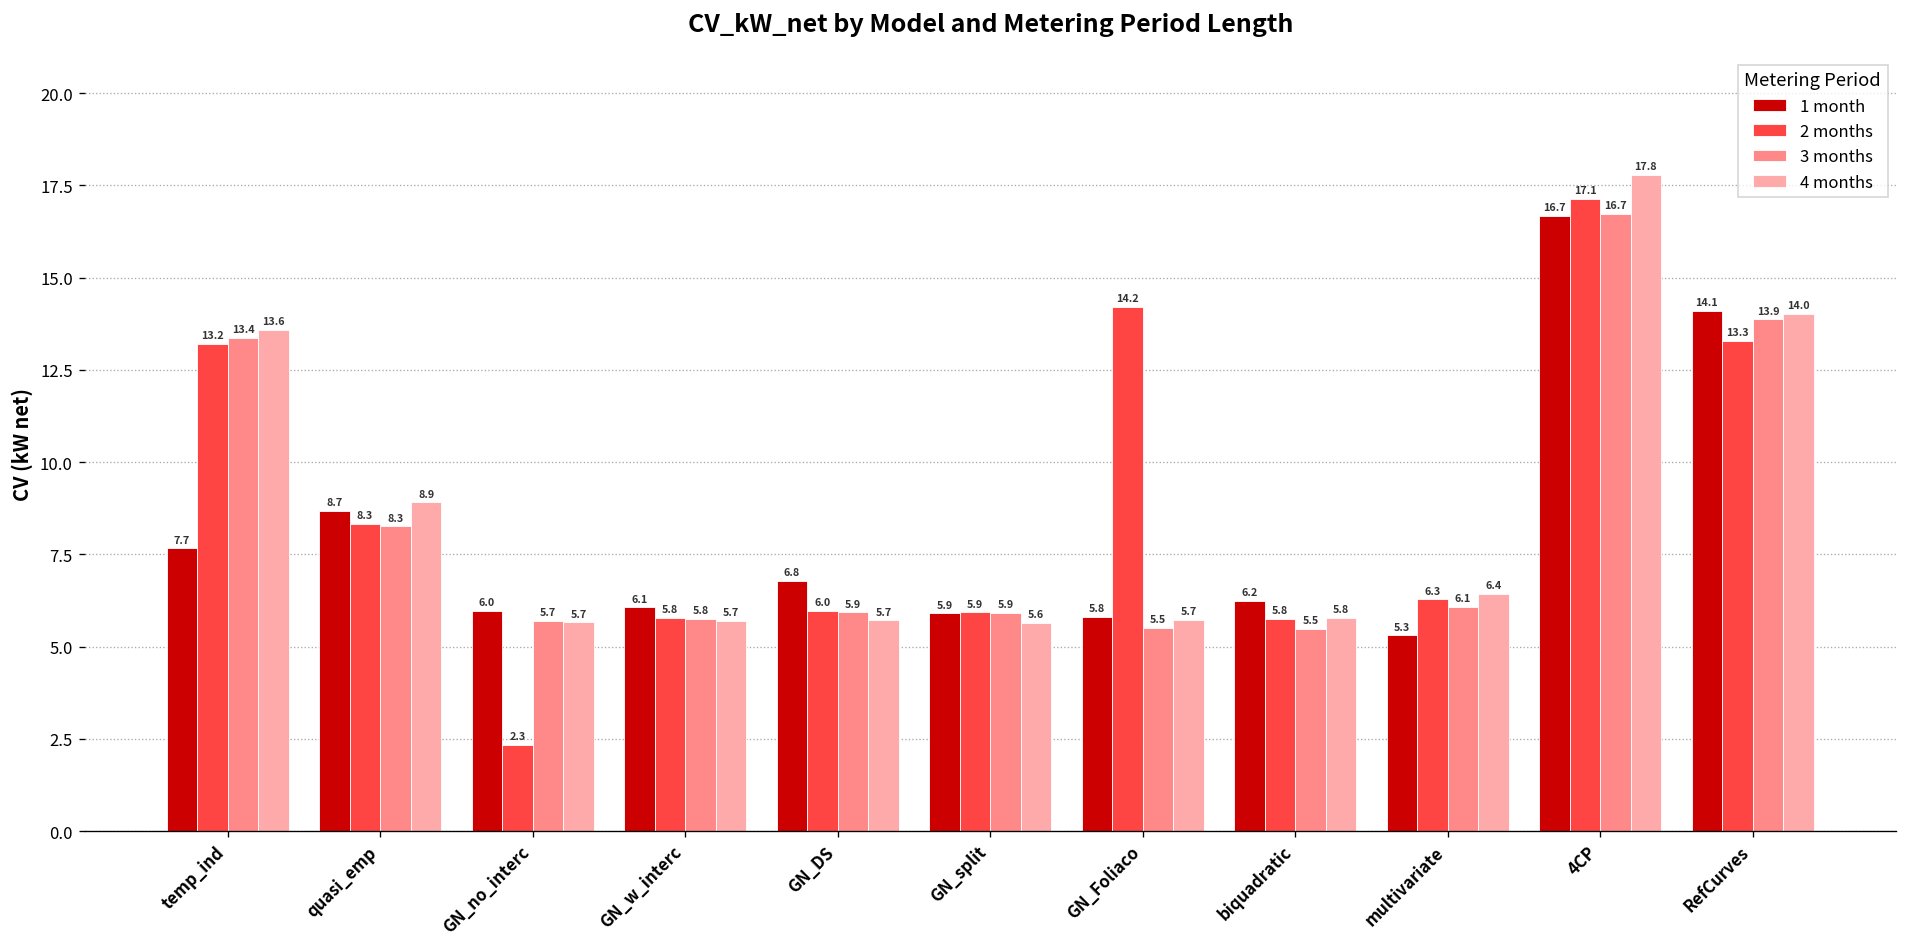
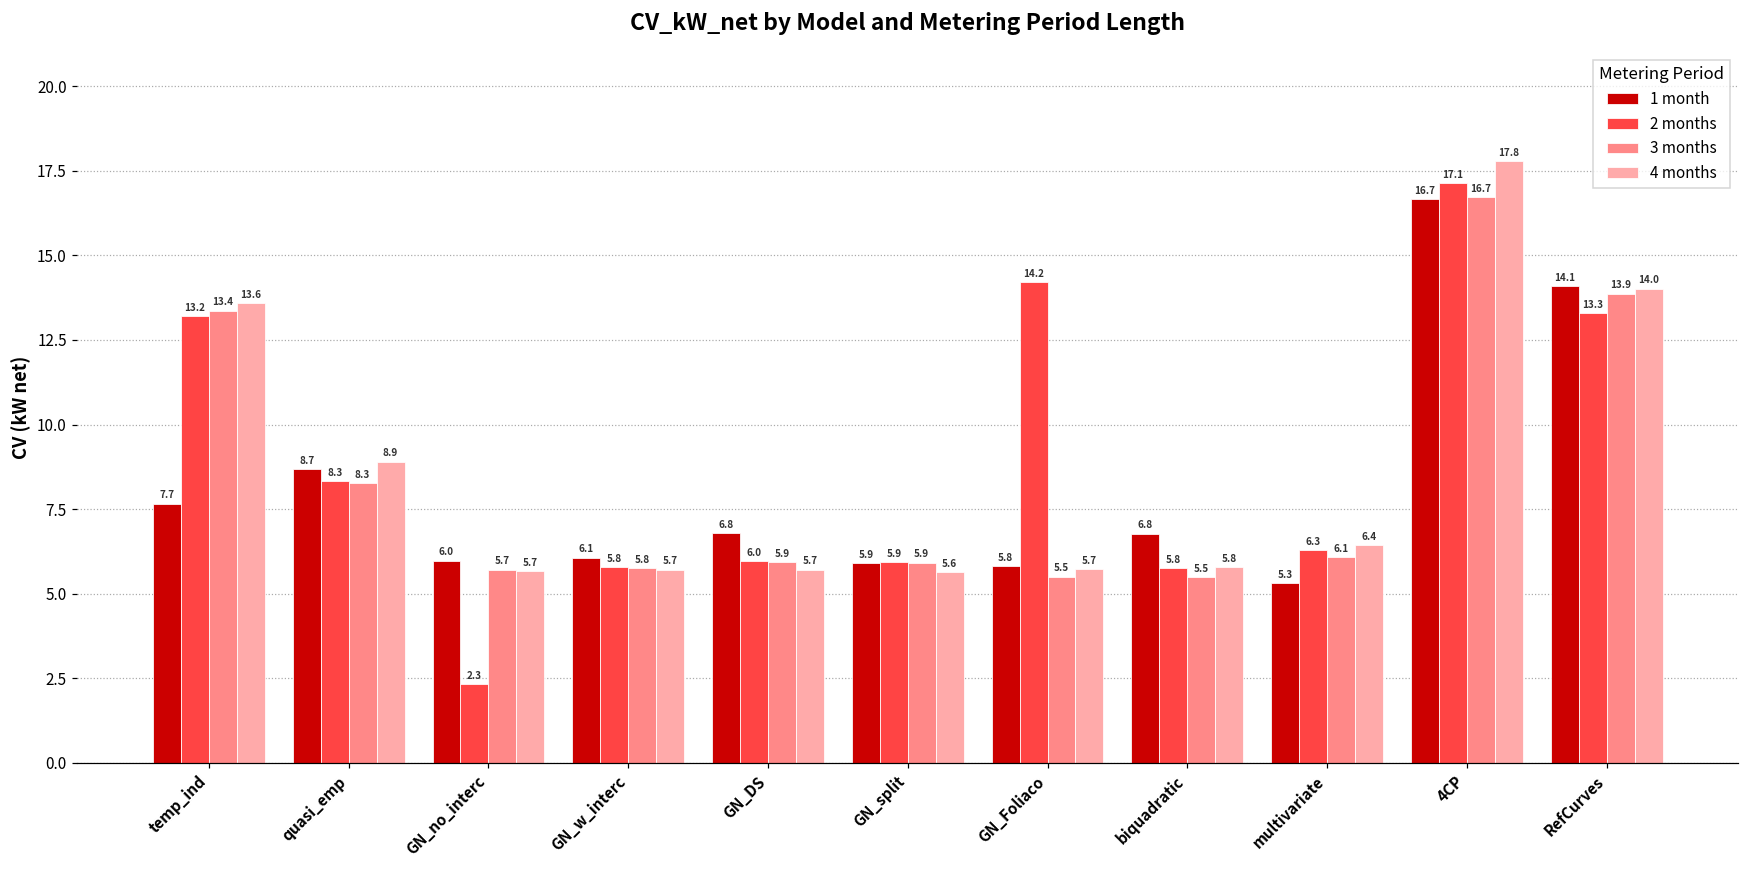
1 month, biquadratic: 6.2 -> 6.8
